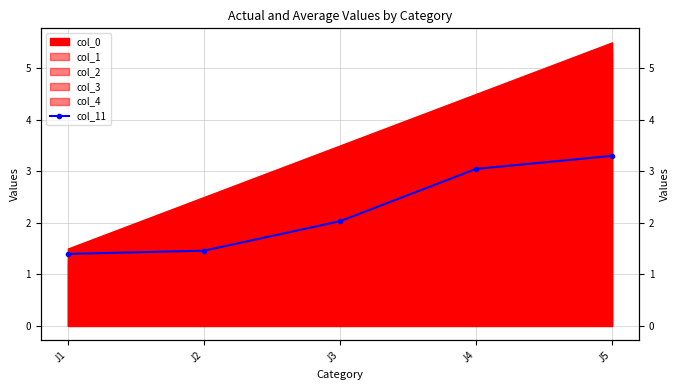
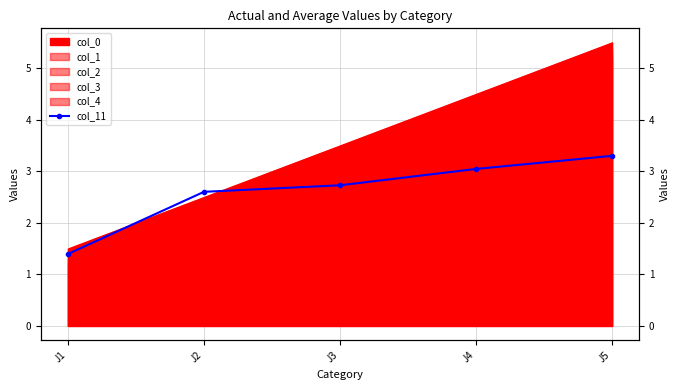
col_11, J2: 1.5 -> 2.6
col_11, J3: 2.0 -> 2.7
